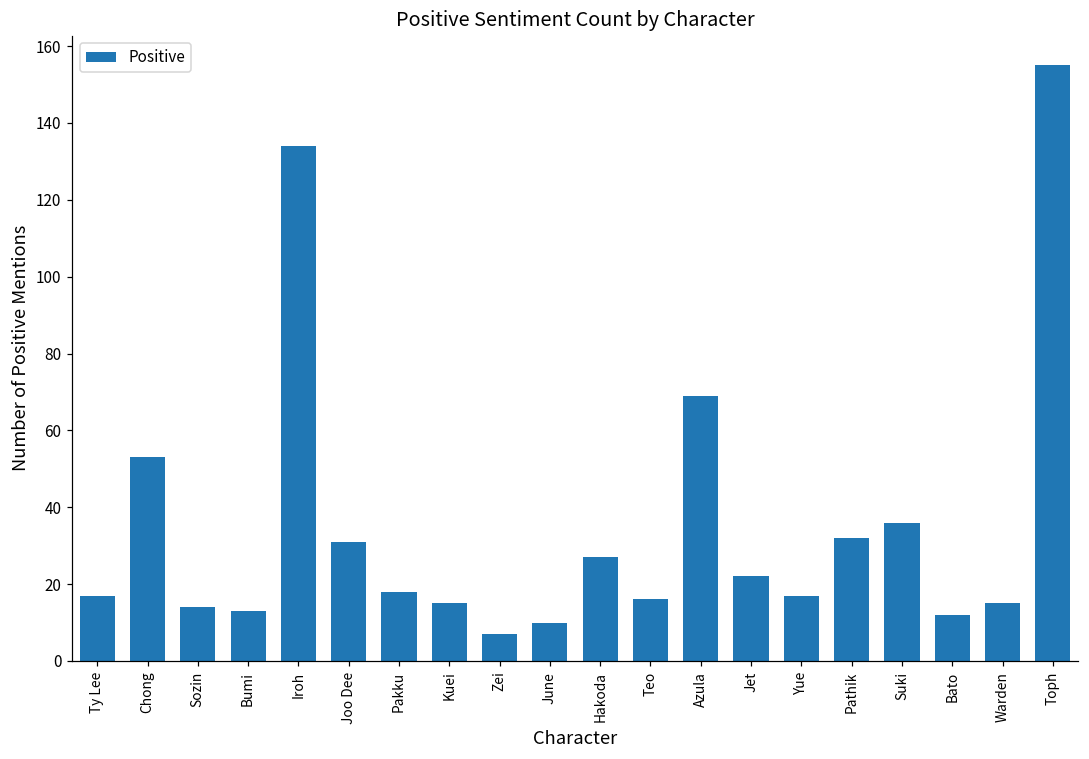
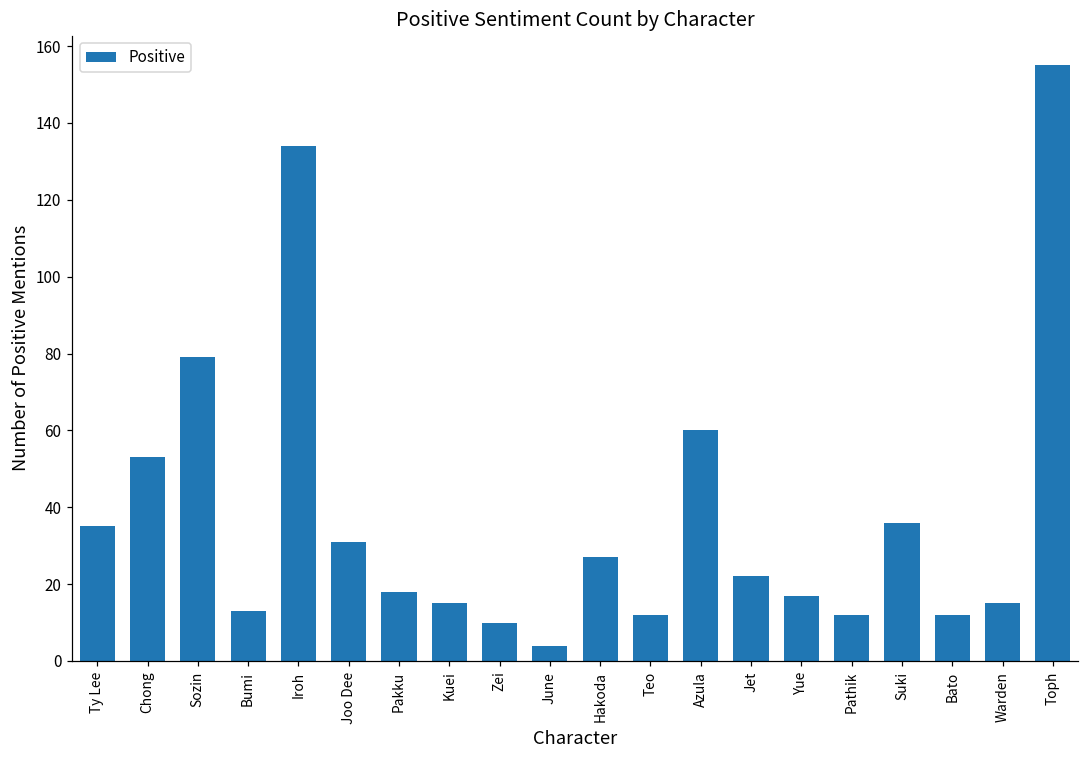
Ty Lee: 17 -> 35
Sozin: 14 -> 79
Zei: 7 -> 10
June: 10 -> 4
Teo: 16 -> 12
Azula: 69 -> 60
Pathik: 32 -> 12
